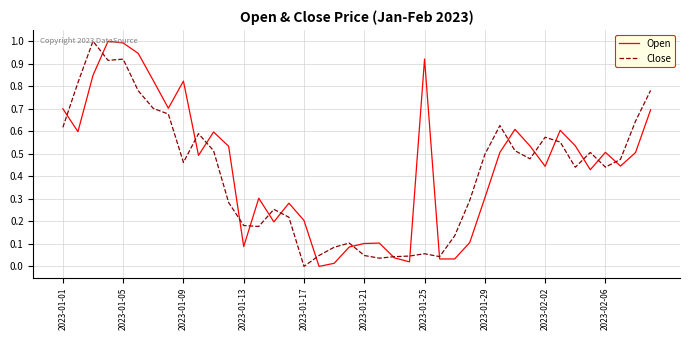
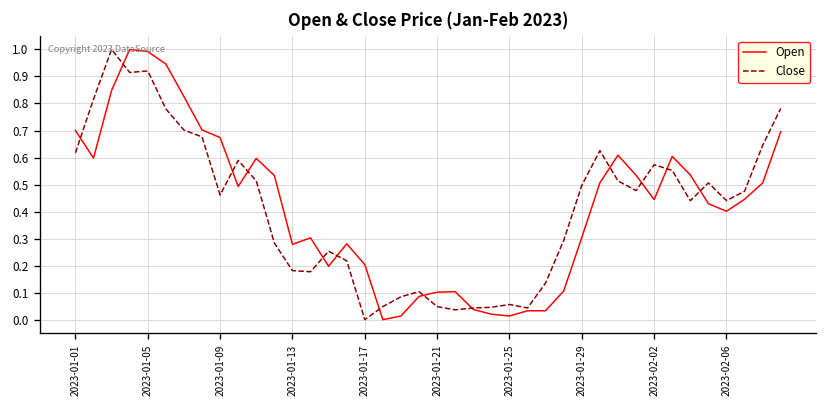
Open, 2023-01-09: 0.82 -> 0.67
Open, 2023-01-13: 0.09 -> 0.28
Open, 2023-01-25: 0.92 -> 0.01
Open, 2023-02-06: 0.51 -> 0.40
